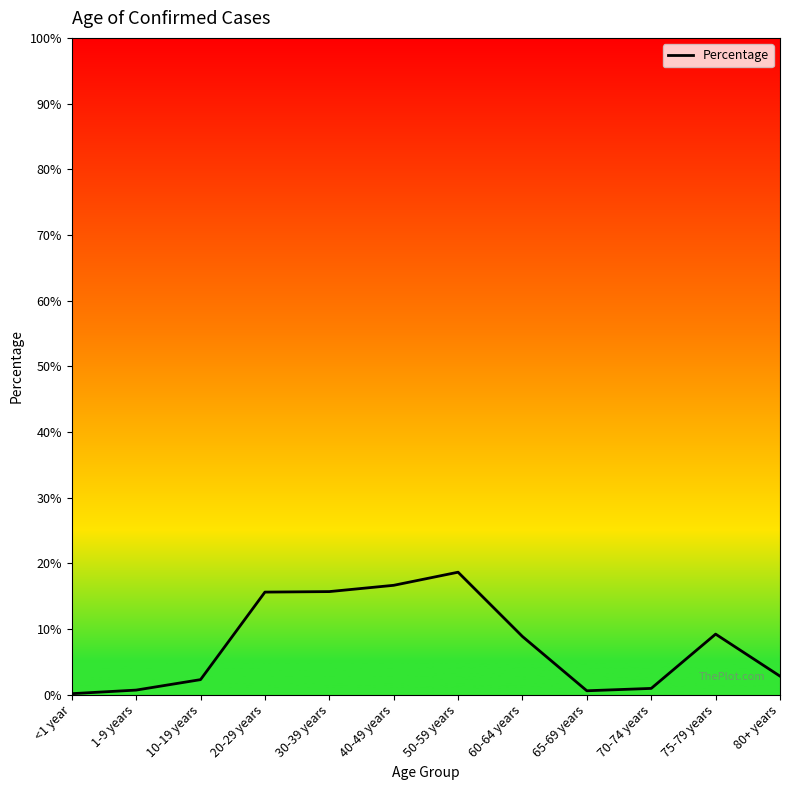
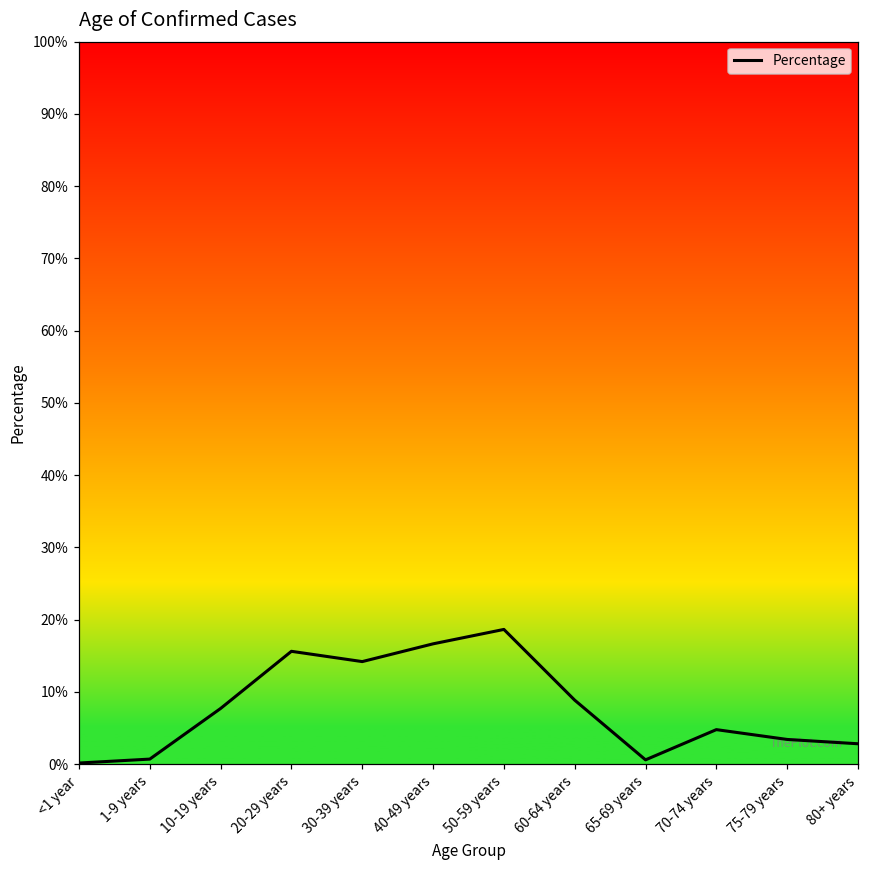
10-19 years: 2% -> 8%
30-39 years: 16% -> 14%
70-74 years: 1% -> 5%
75-79 years: 9% -> 3%
